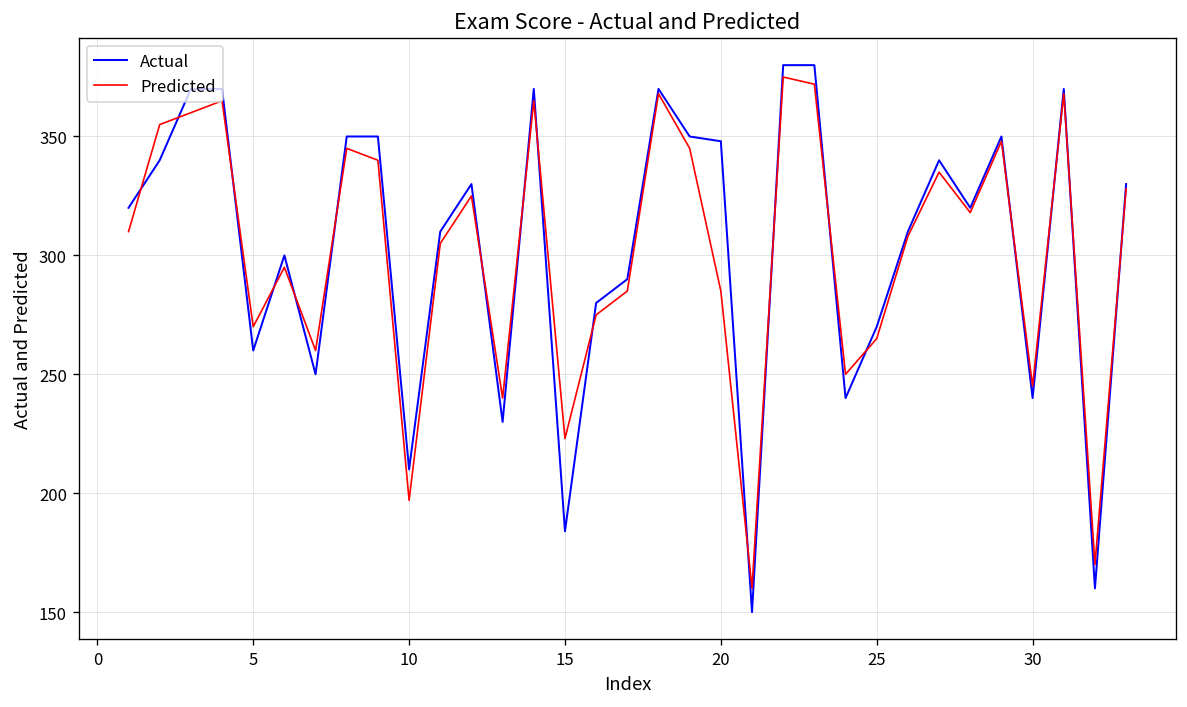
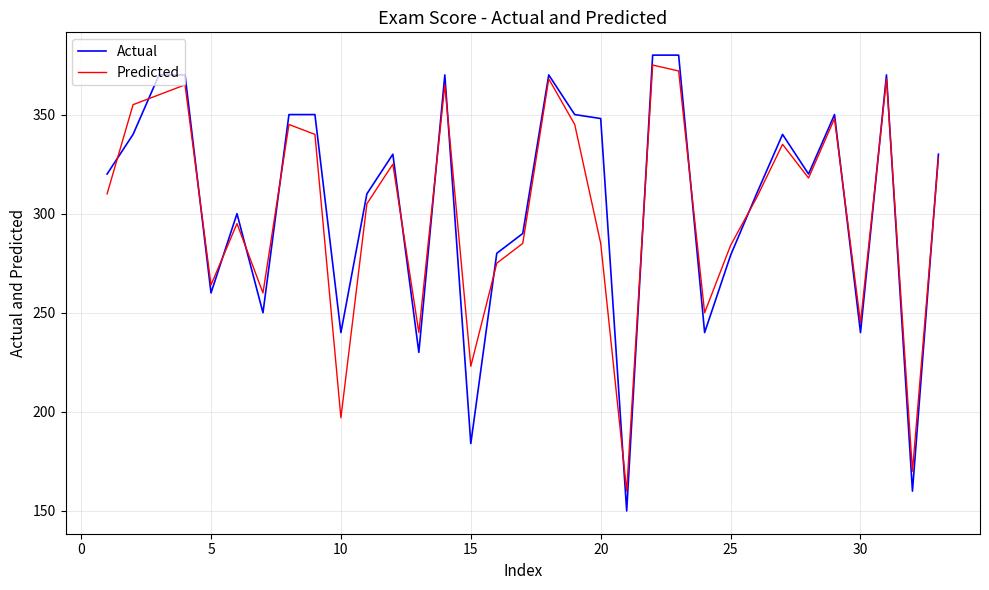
Predicted, 5: 270 -> 264
Actual, 10: 210 -> 240
Actual, 25: 270 -> 279
Predicted, 25: 265 -> 284
